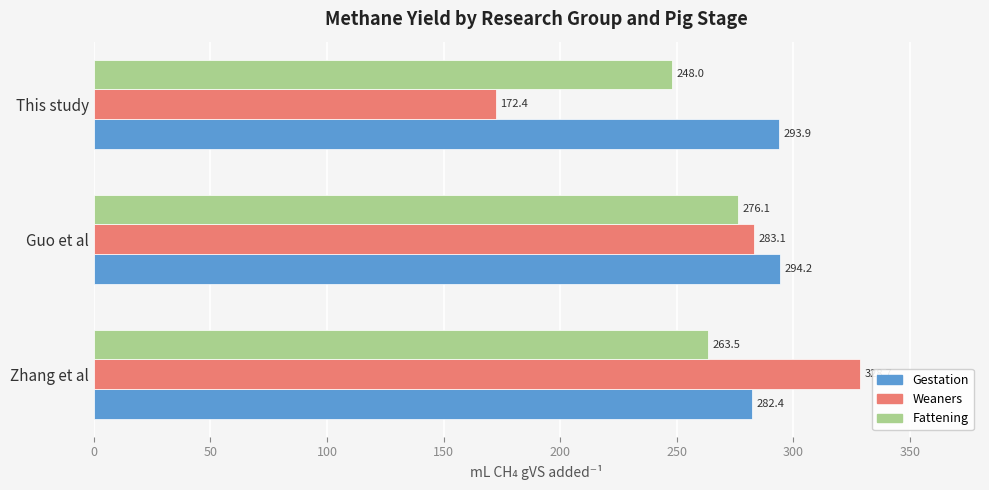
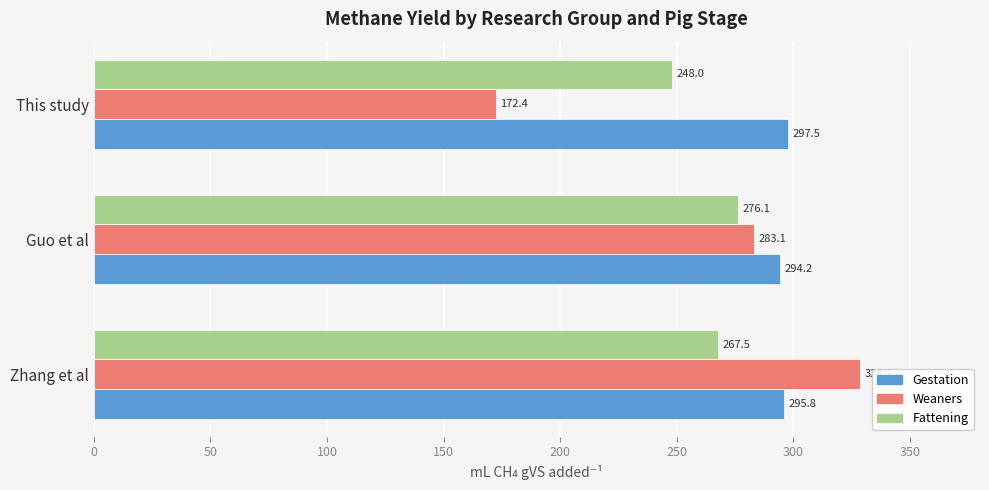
Gestation, This study: 293.9 -> 297.5
Fattening, Zhang et al: 263.5 -> 267.5
Gestation, Zhang et al: 282.4 -> 295.8
